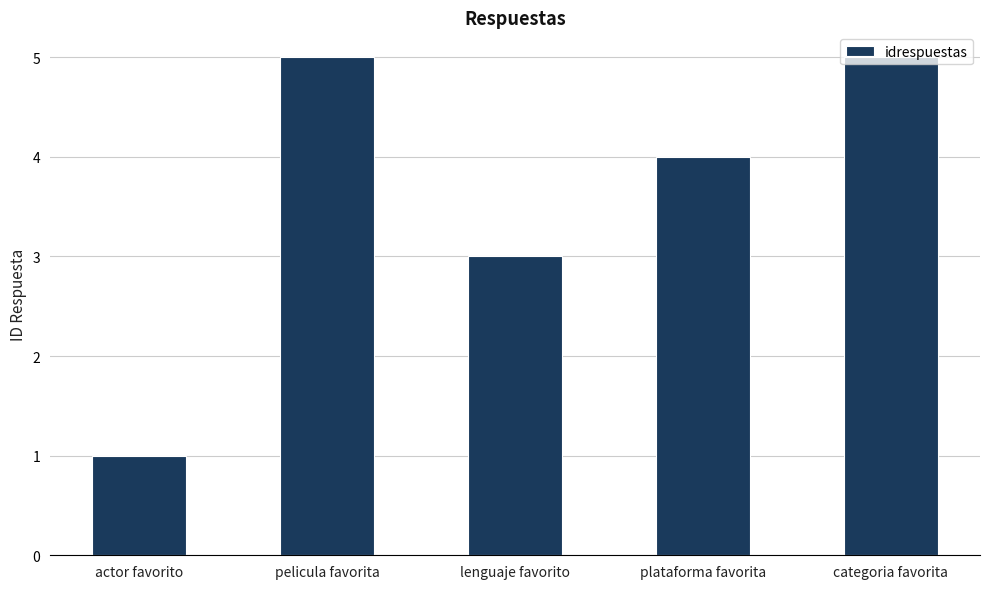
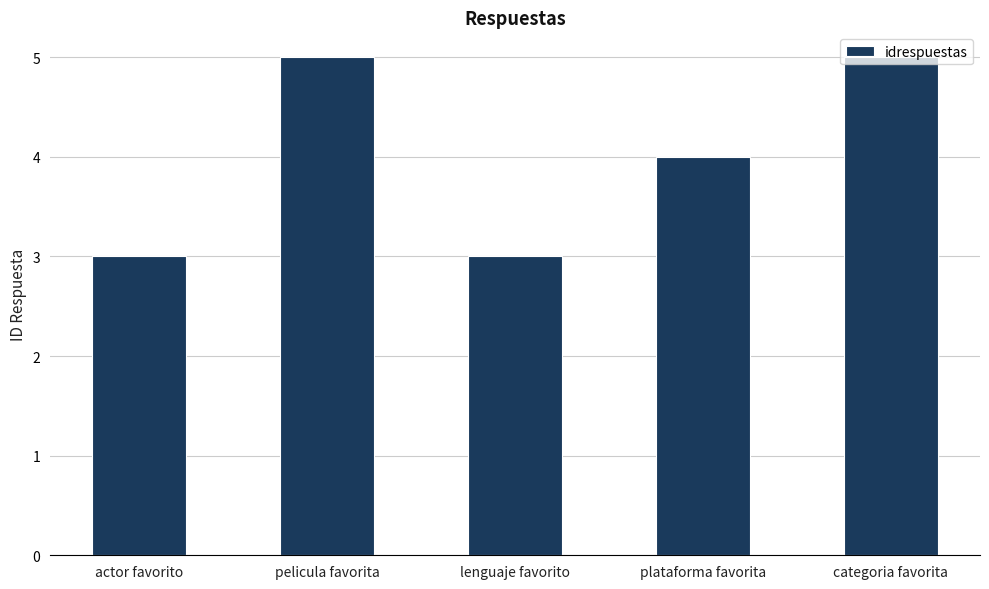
actor favorito: 1 -> 3
